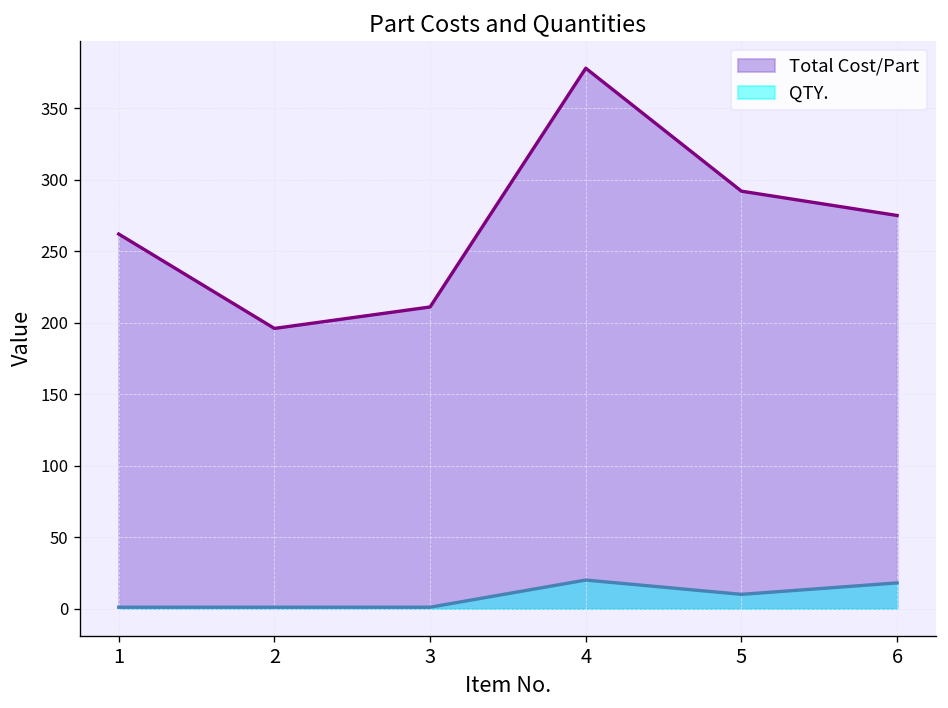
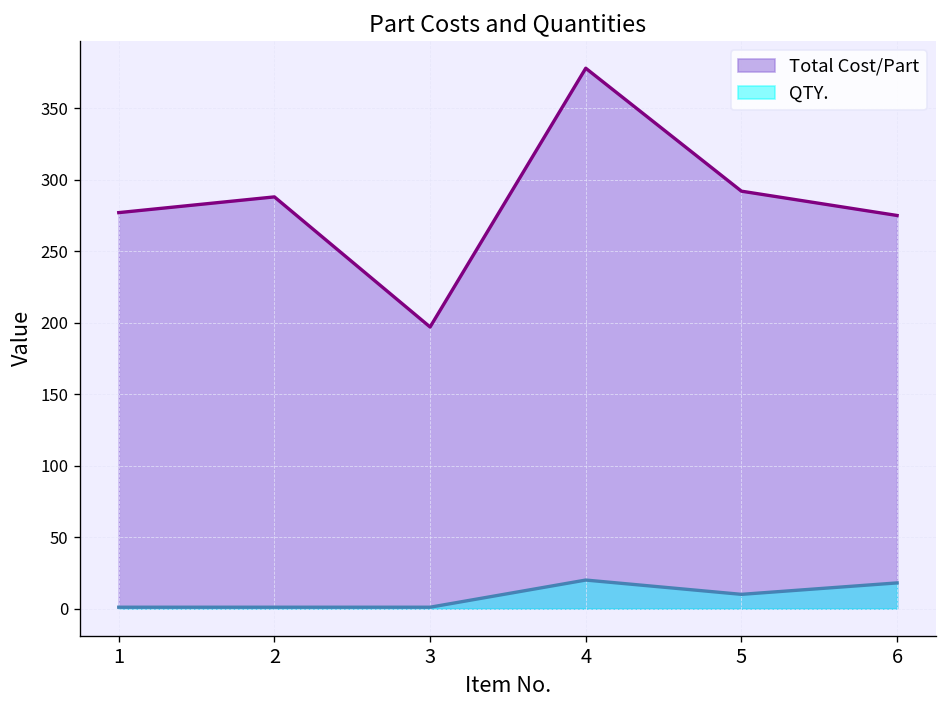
Total Cost/Part, 1: 262 -> 277
Total Cost/Part, 2: 196 -> 288
Total Cost/Part, 3: 211 -> 197
